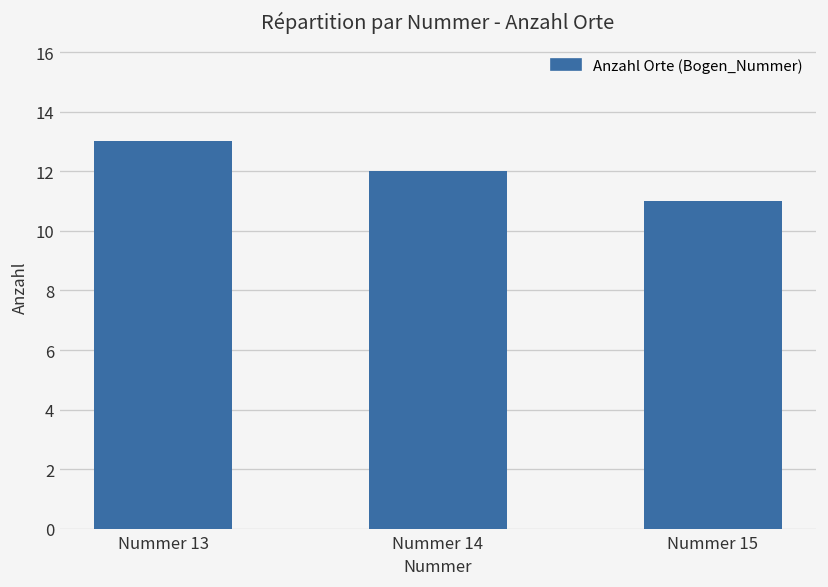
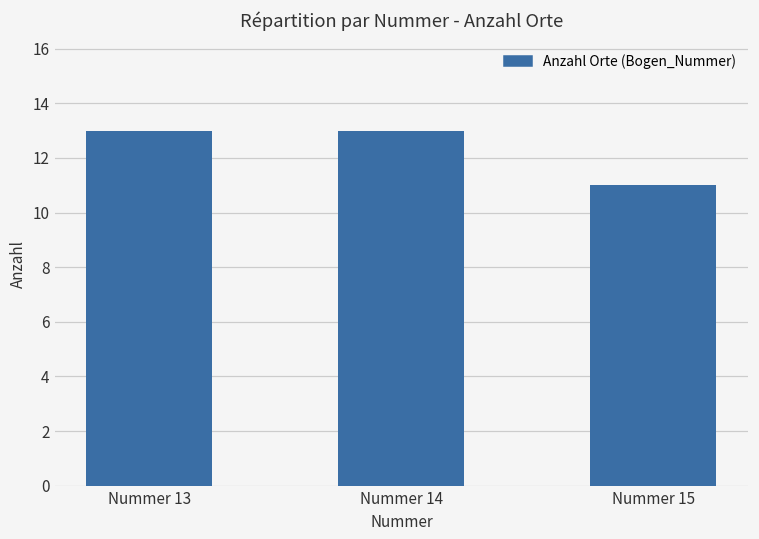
Nummer 14: 12 -> 13
